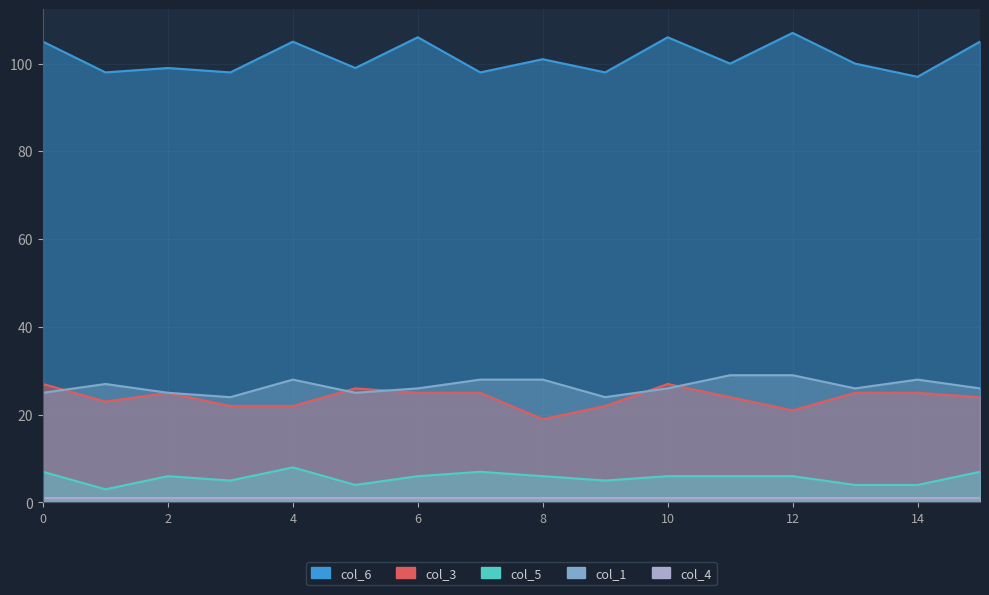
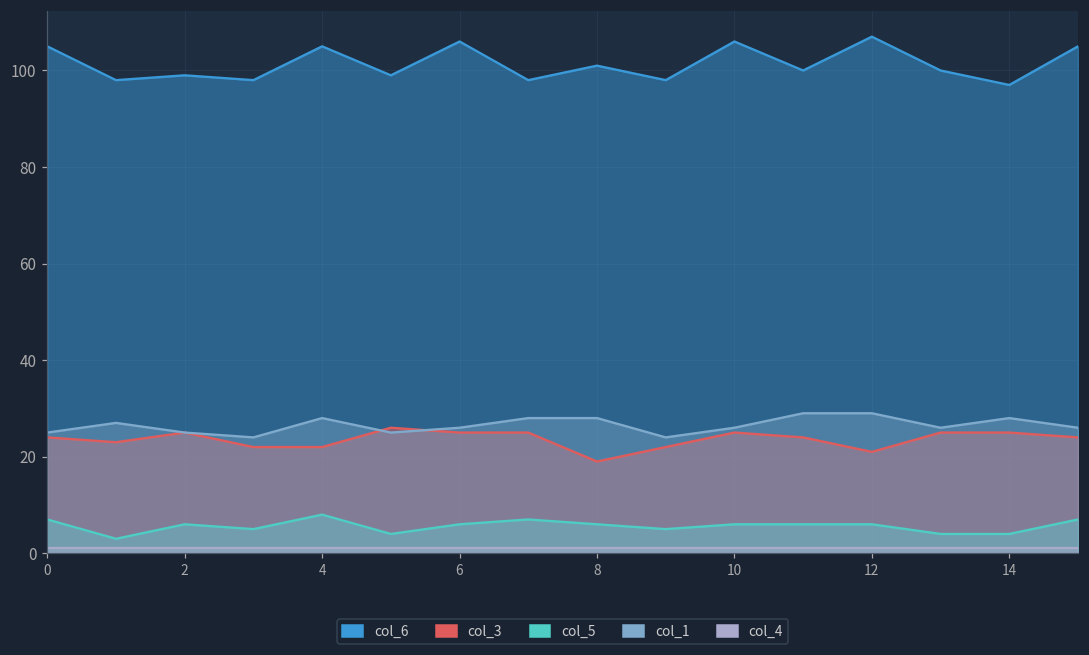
col_3, 0: 27 -> 24
col_3, 10: 27 -> 25
